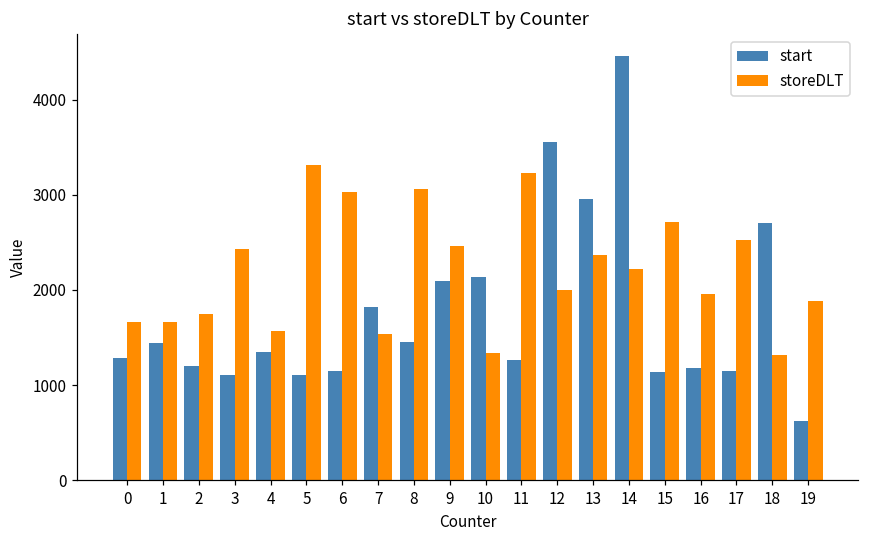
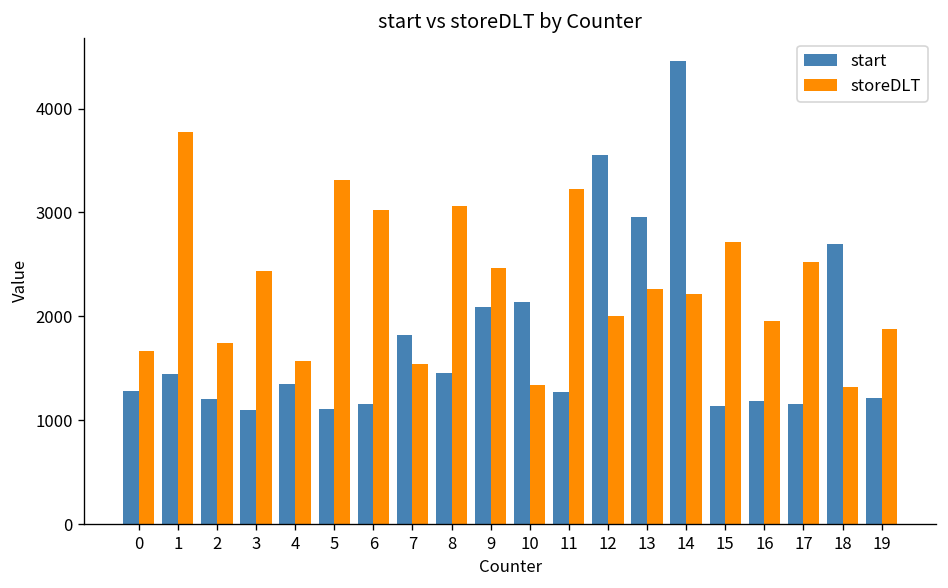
storeDLT, 1: 1700 -> 3800
storeDLT, 13: 2400 -> 2300
start, 19: 600 -> 1200
